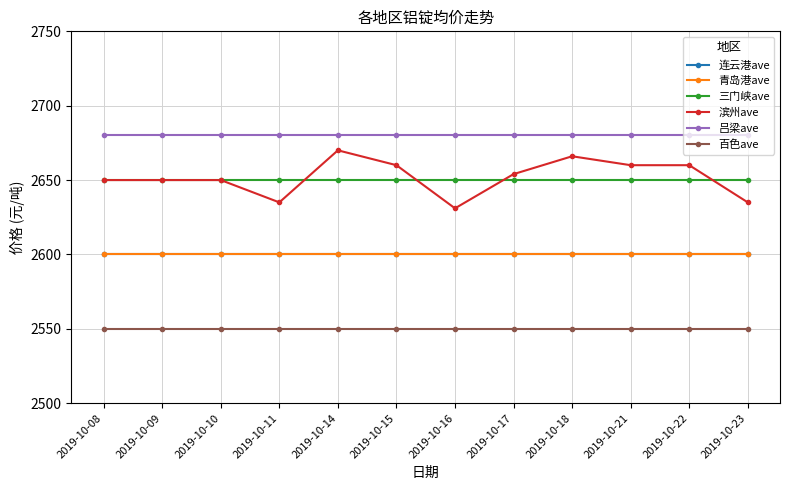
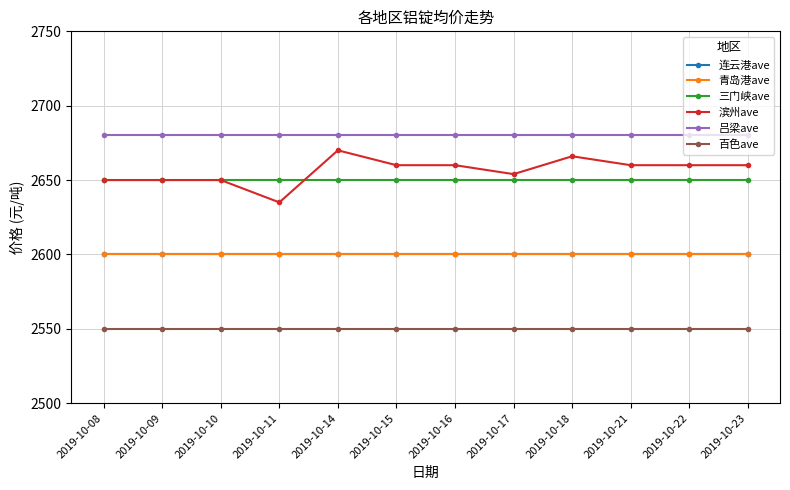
滨州ave, 2019-10-16: 2631 -> 2660
滨州ave, 2019-10-23: 2635 -> 2660
